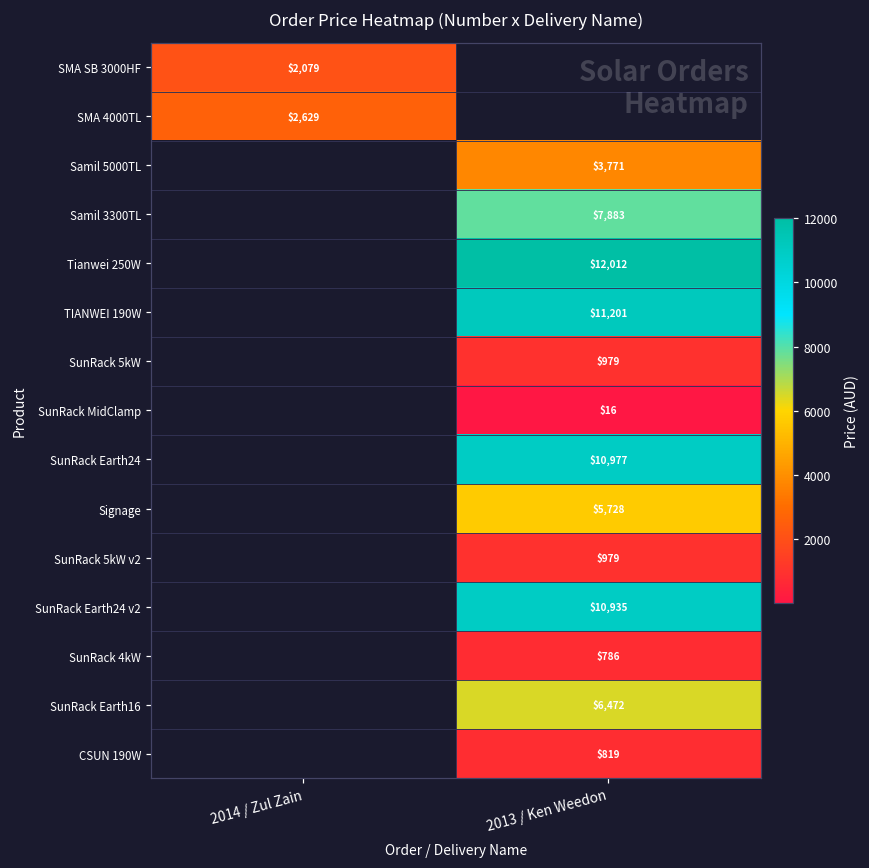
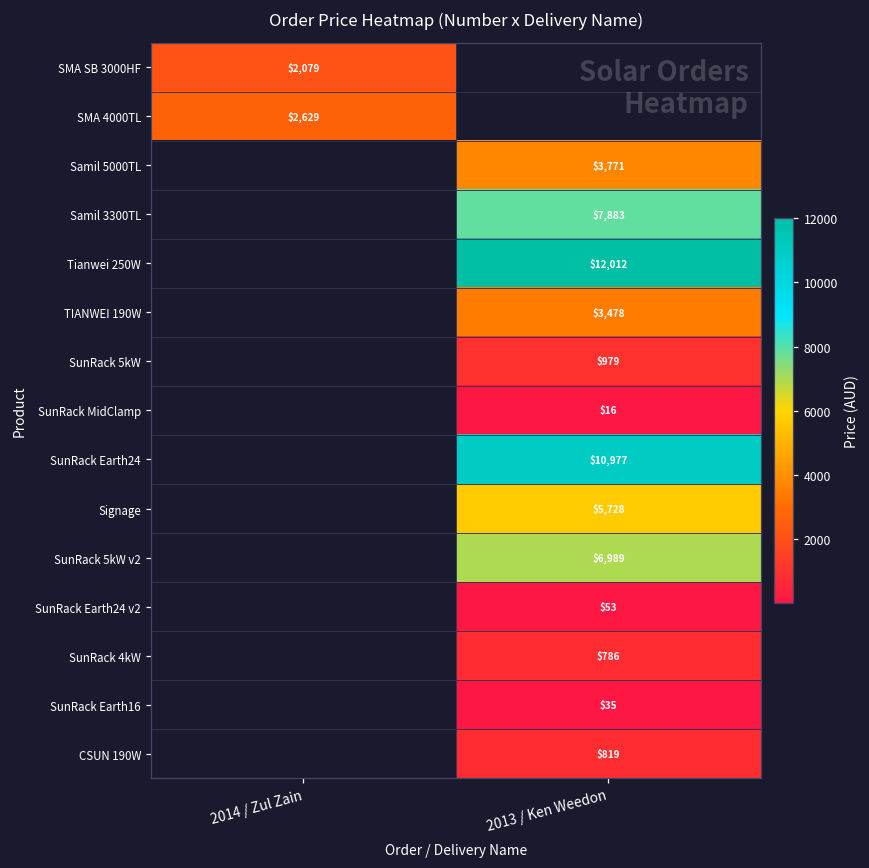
TIANWEI 190W, 2013 / Ken Weedon: $11,201 -> $3,478
SunRack 5kW v2, 2013 / Ken Weedon: $979 -> $6,989
SunRack Earth24 v2, 2013 / Ken Weedon: $10,935 -> $53
SunRack Earth16, 2013 / Ken Weedon: $6,472 -> $35
